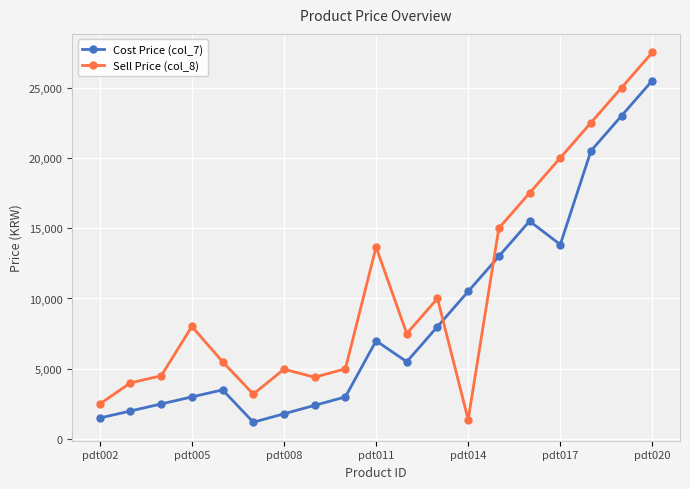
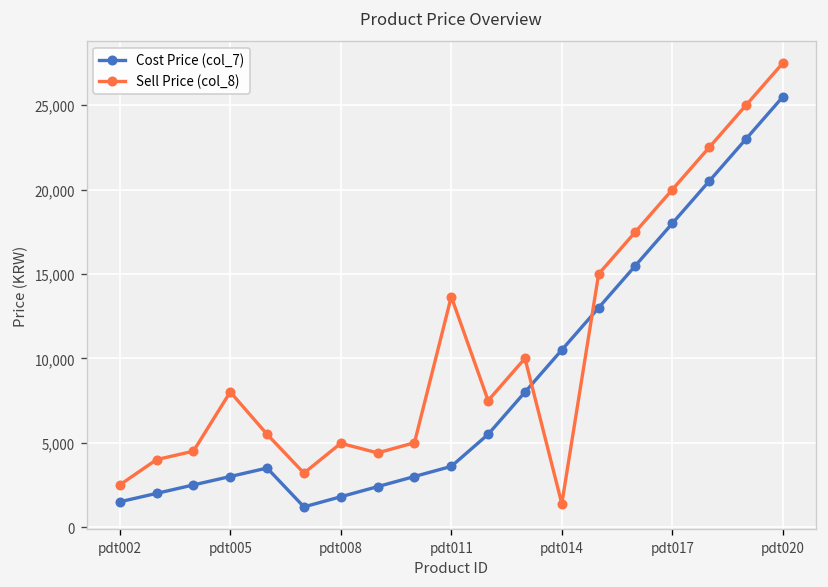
Cost Price (col_7), pdt011: 7,000 -> 3,600
Cost Price (col_7), pdt017: 13,800 -> 18,000
